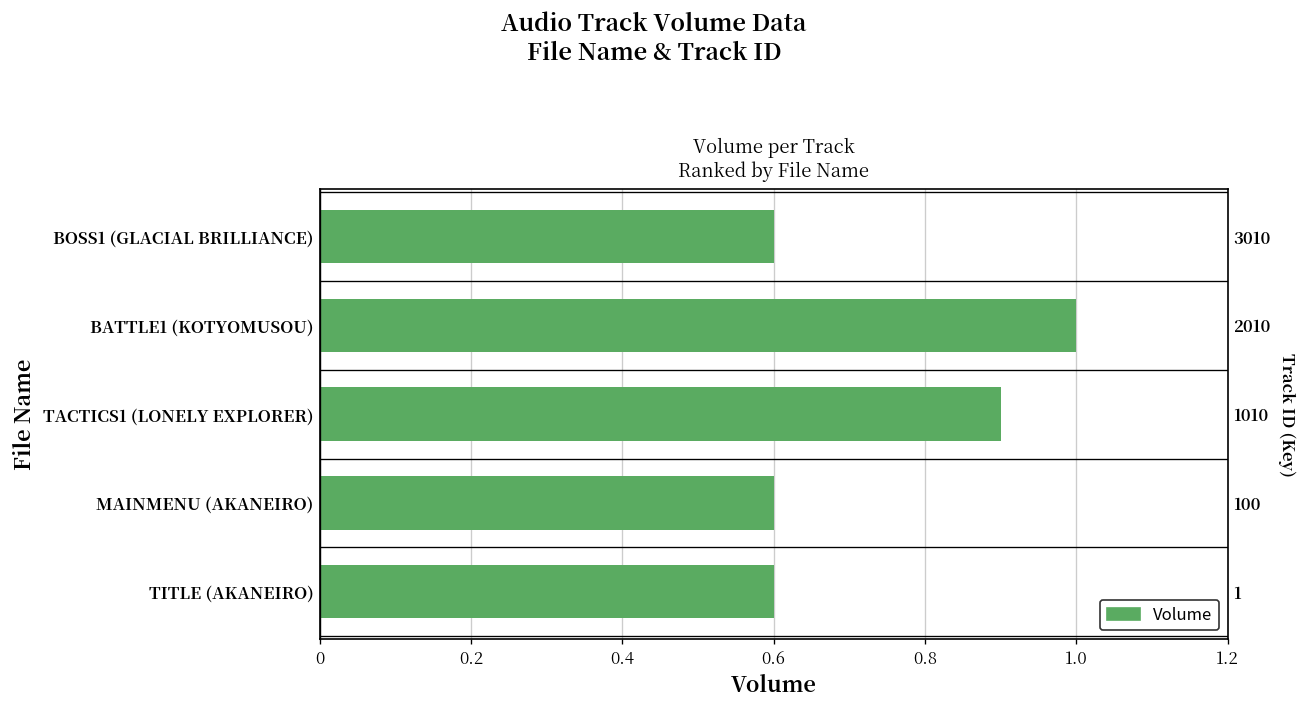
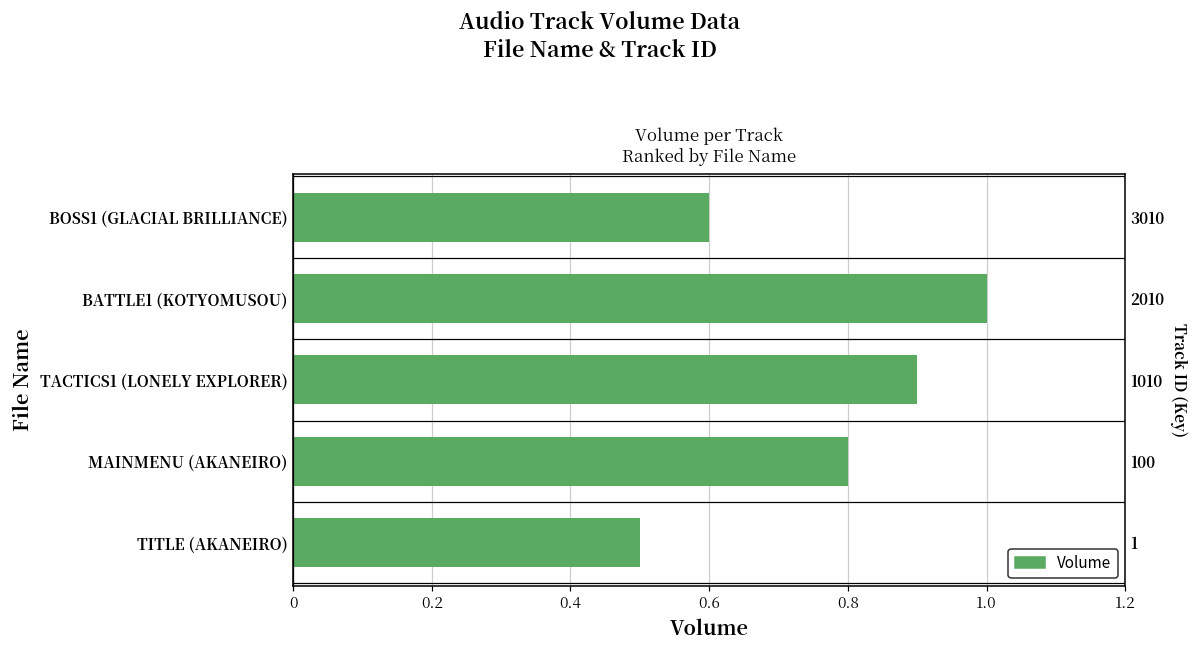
MAINMENU (AKANEIRO): 0.6 -> 0.8
TITLE (AKANEIRO): 0.6 -> 0.5
